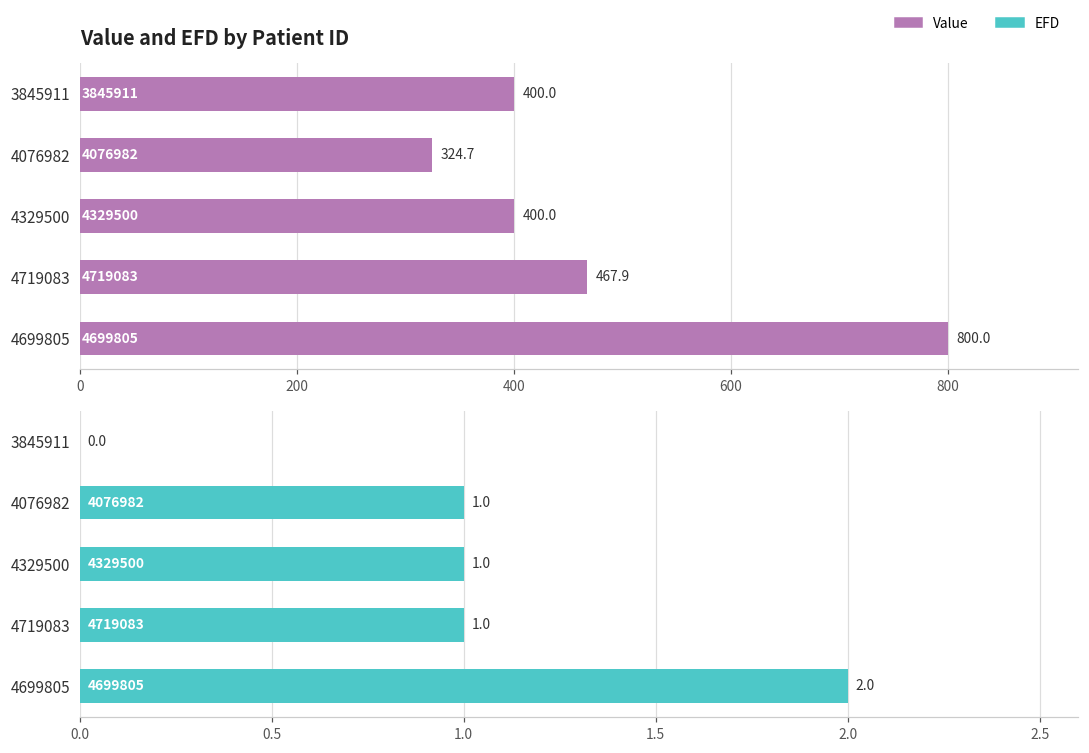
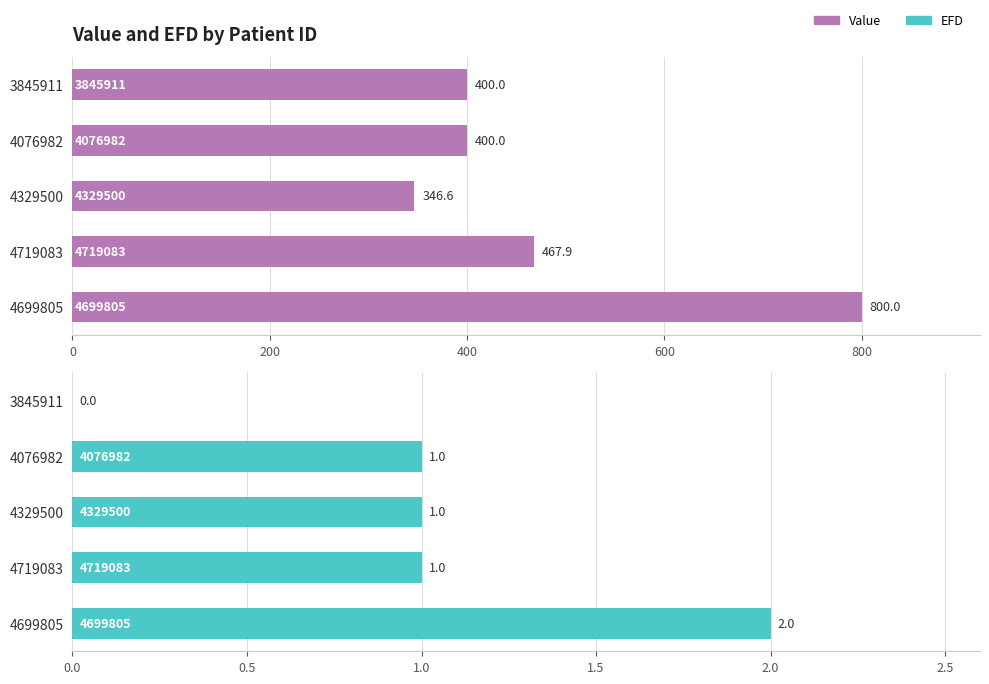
Value and EFD by Patient ID, 4076982: 324.7 -> 400.0
Value and EFD by Patient ID, 4329500: 400.0 -> 346.6
